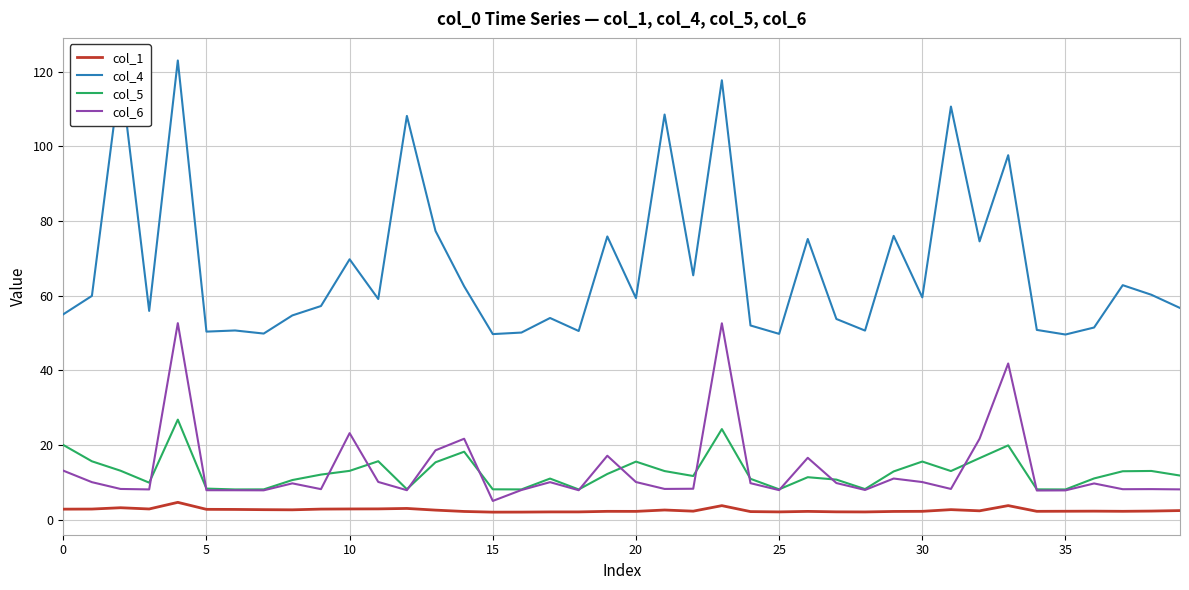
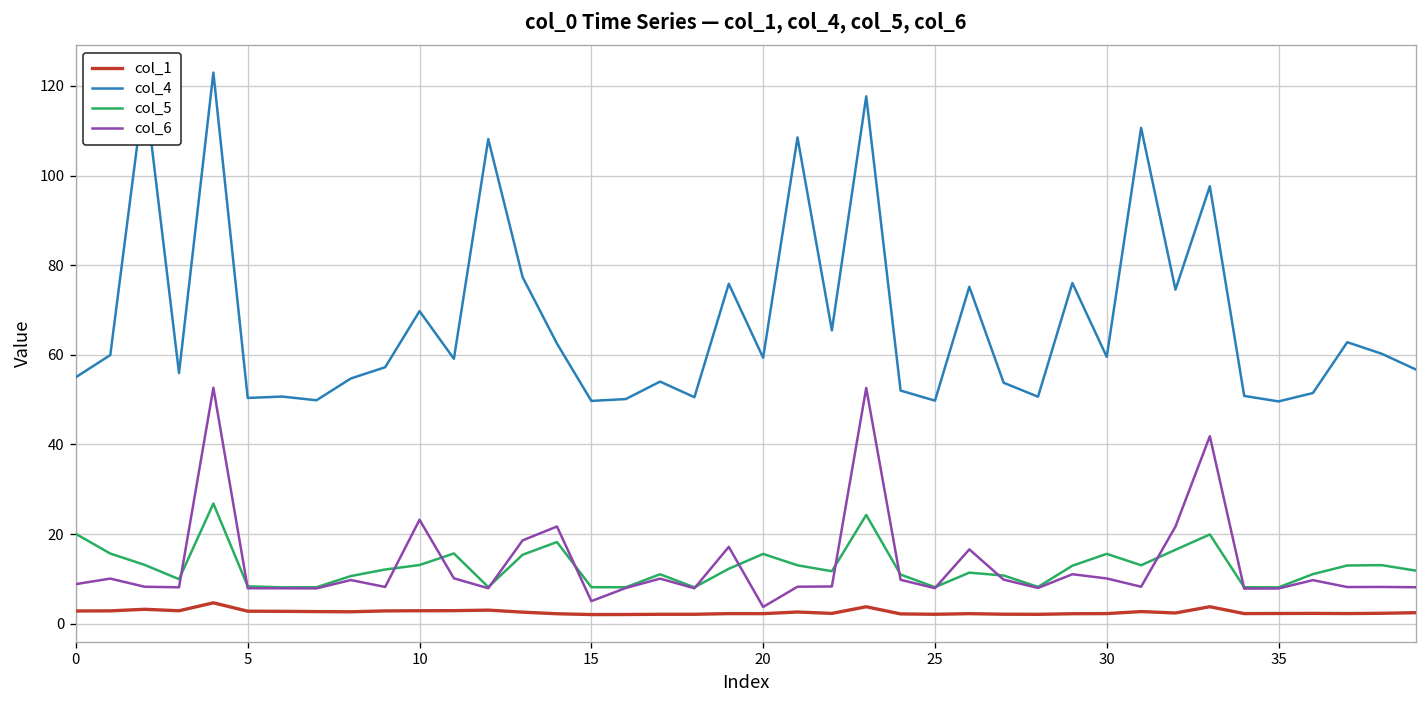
col_6, 0: 13 -> 9
col_6, 20: 10 -> 4
